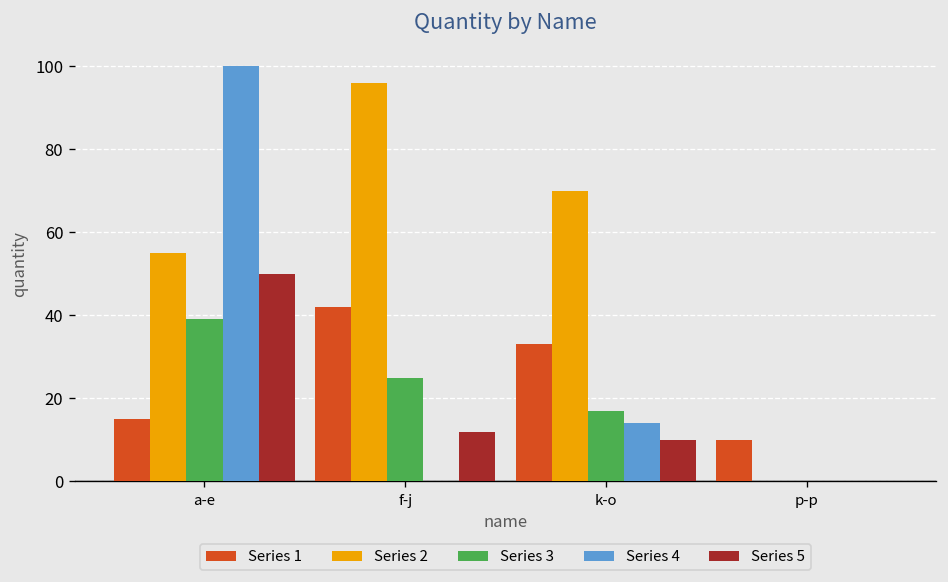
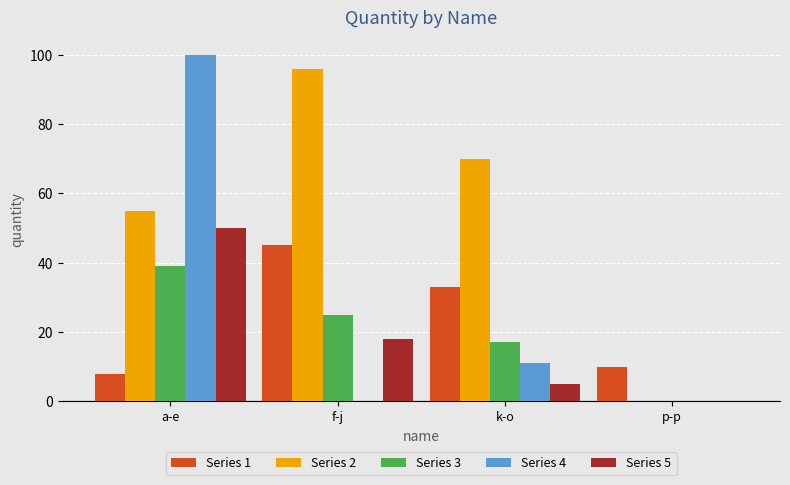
Series 1, a-e: 15 -> 8
Series 1, f-j: 42 -> 45
Series 5, f-j: 12 -> 18
Series 4, k-o: 14 -> 11
Series 5, k-o: 10 -> 5
